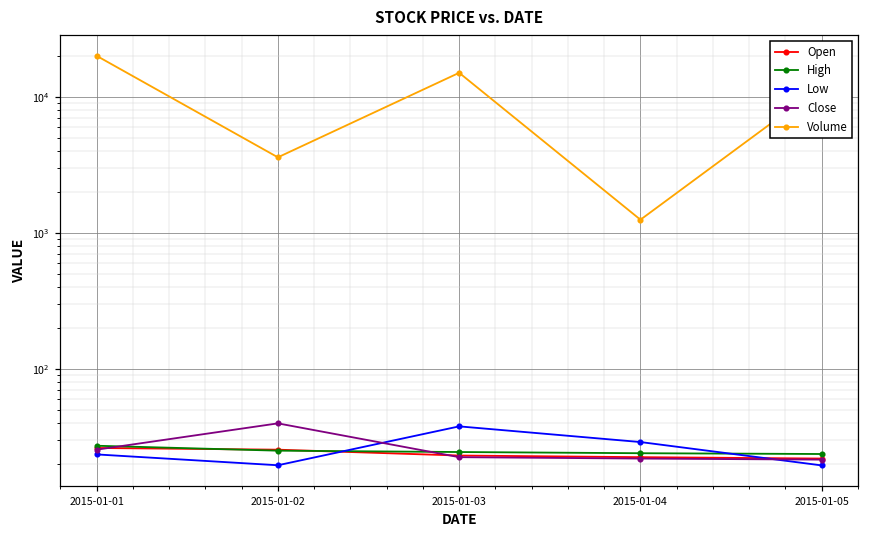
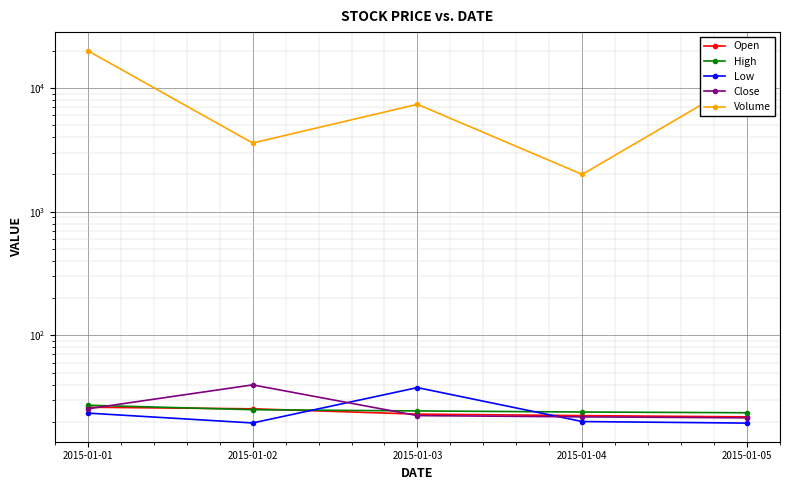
Volume, 2015-01-03: 15000 -> 7000
Low, 2015-01-04: 29 -> 20
Volume, 2015-01-04: 1200 -> 2000
